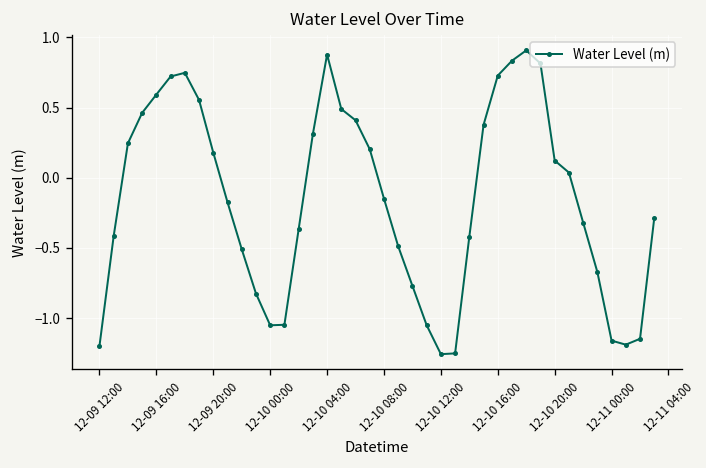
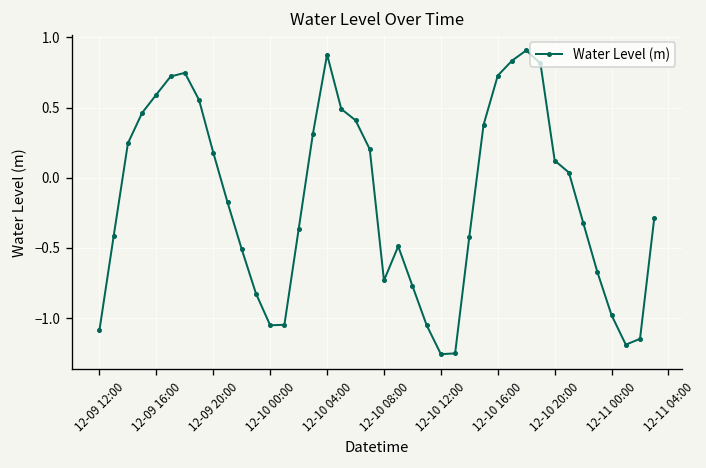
12-09 12:00: -1.20 -> -1.08
12-10 08:00: -0.15 -> -0.73
12-11 00:00: -1.16 -> -0.98
